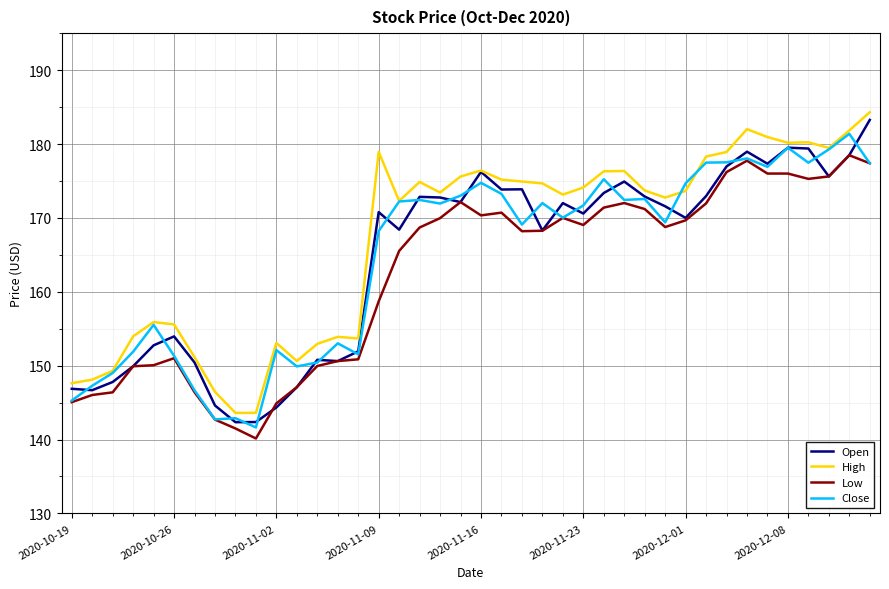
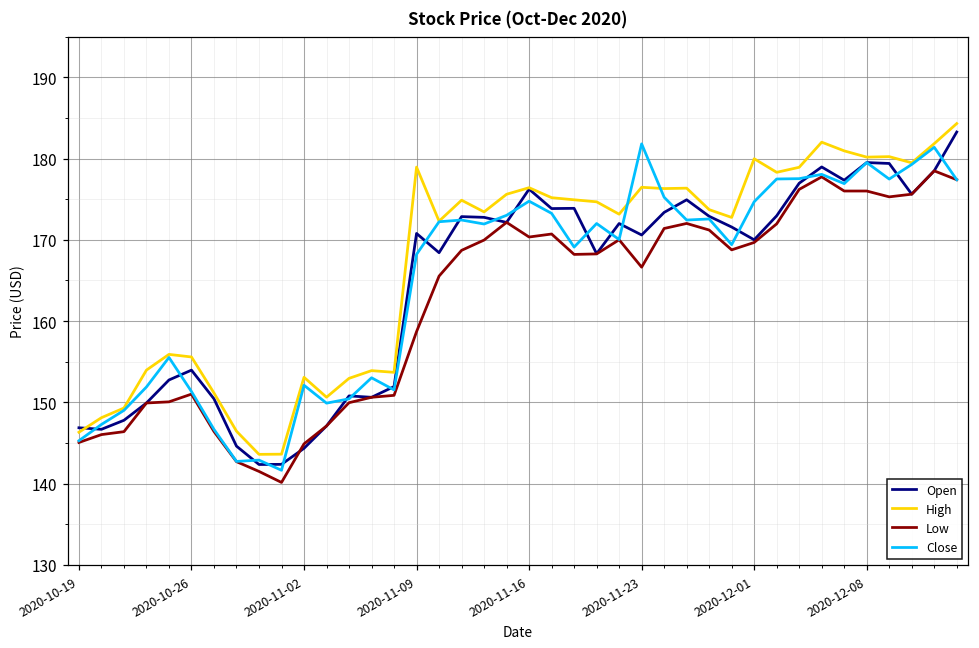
High, 2020-10-19: 148 -> 146
High, 2020-11-23: 174 -> 176
Low, 2020-11-23: 169 -> 167
Close, 2020-11-23: 172 -> 182
High, 2020-12-01: 174 -> 180
